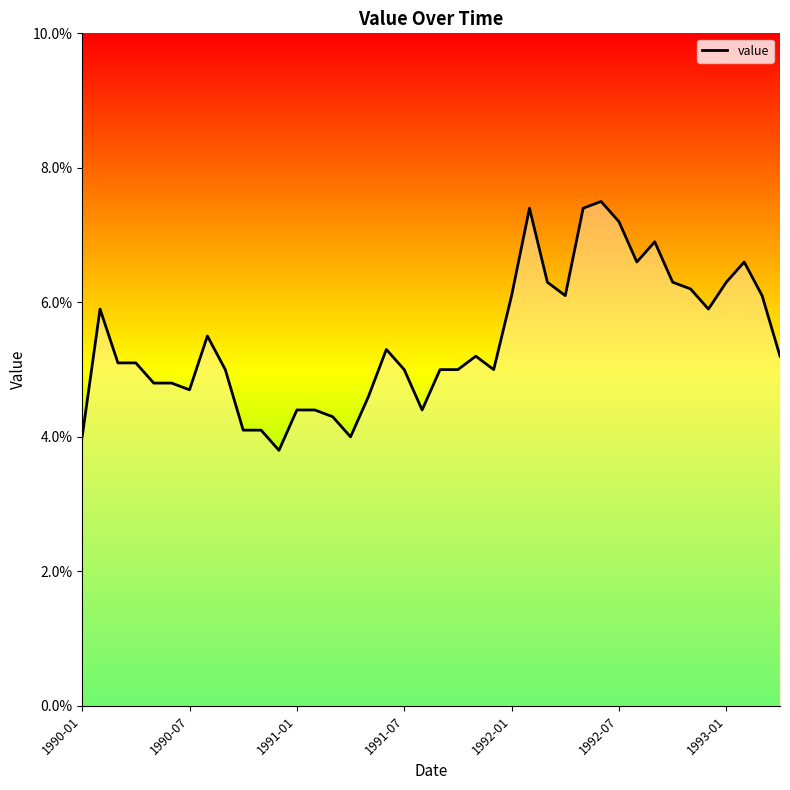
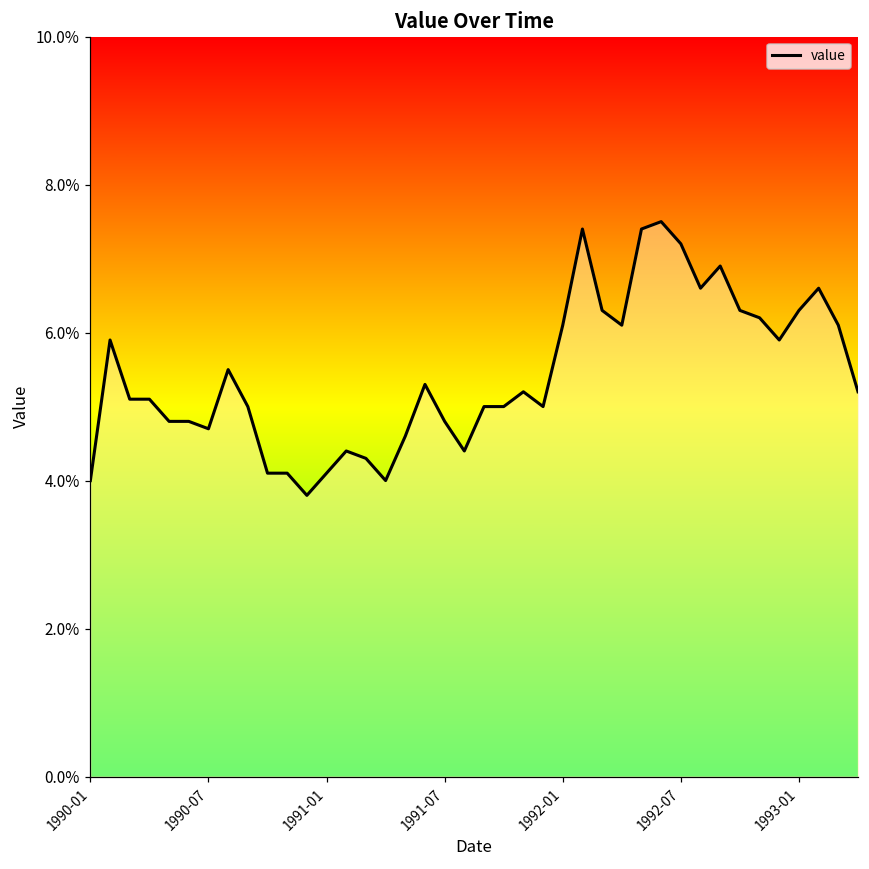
1991-01: 4.4% -> 4.1%
1991-07: 5.0% -> 4.8%
